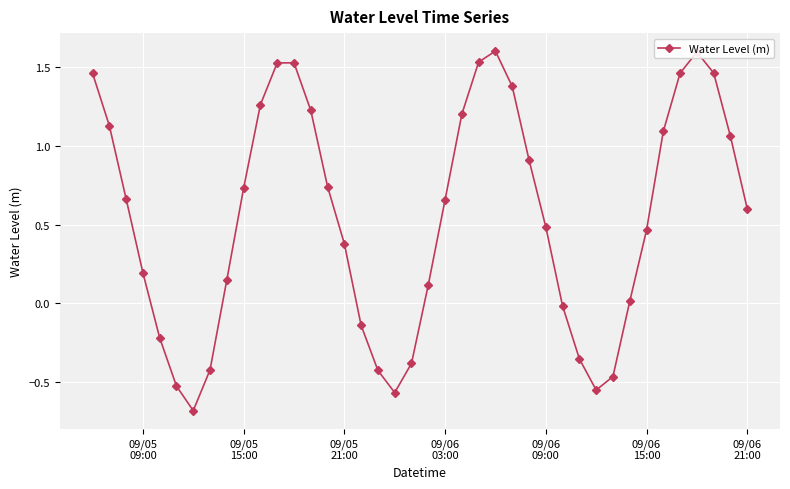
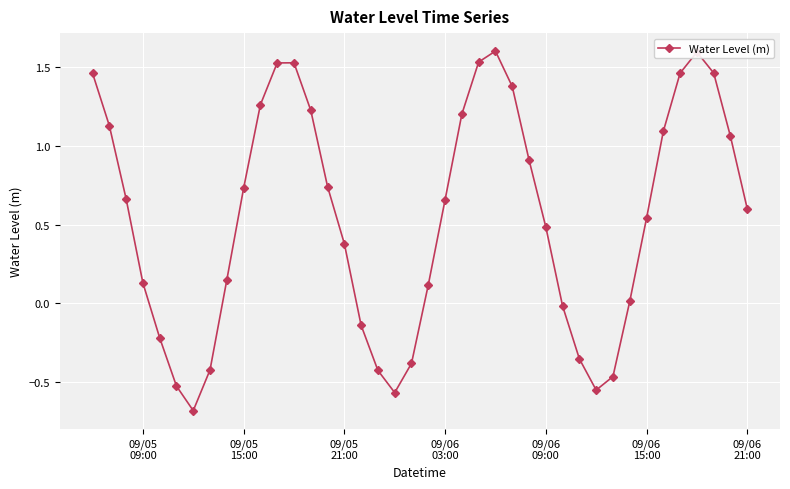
09/05 09:00: 0.19 -> 0.13
09/06 15:00: 0.47 -> 0.54
